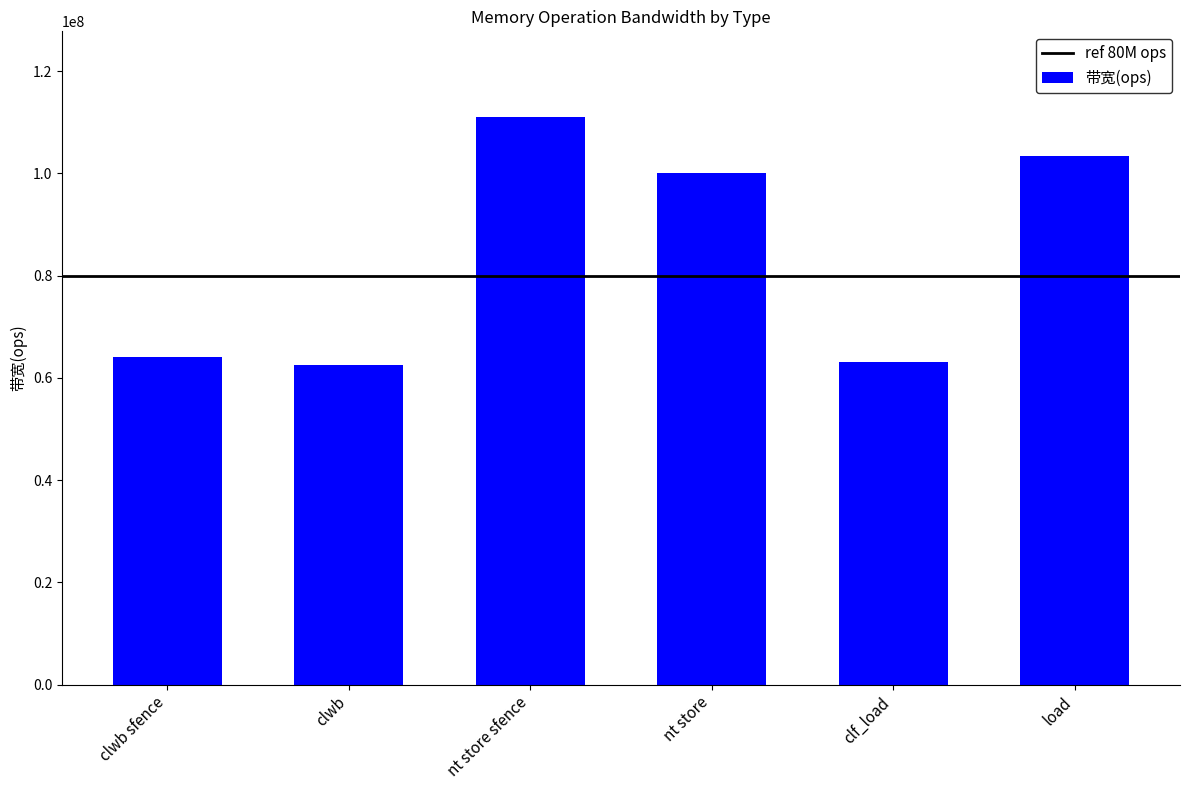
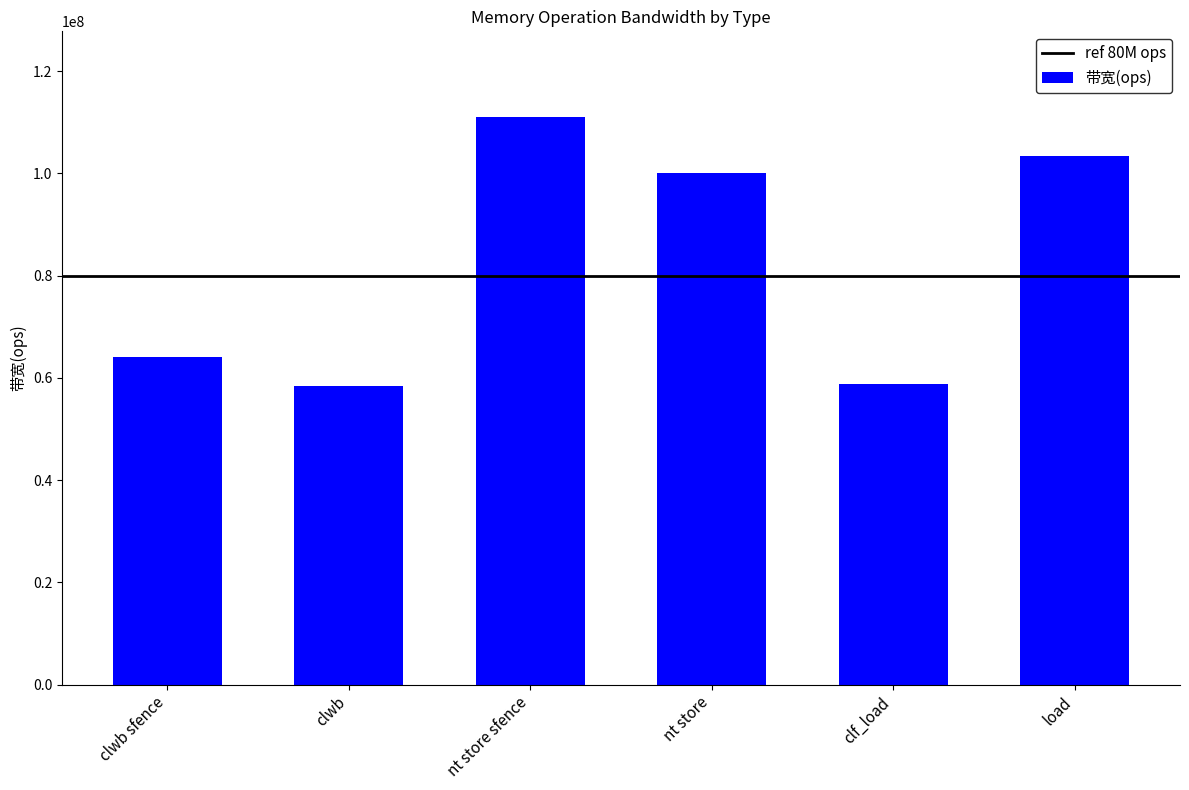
clwb: 63000000 -> 58000000
clf_load: 63000000 -> 59000000
